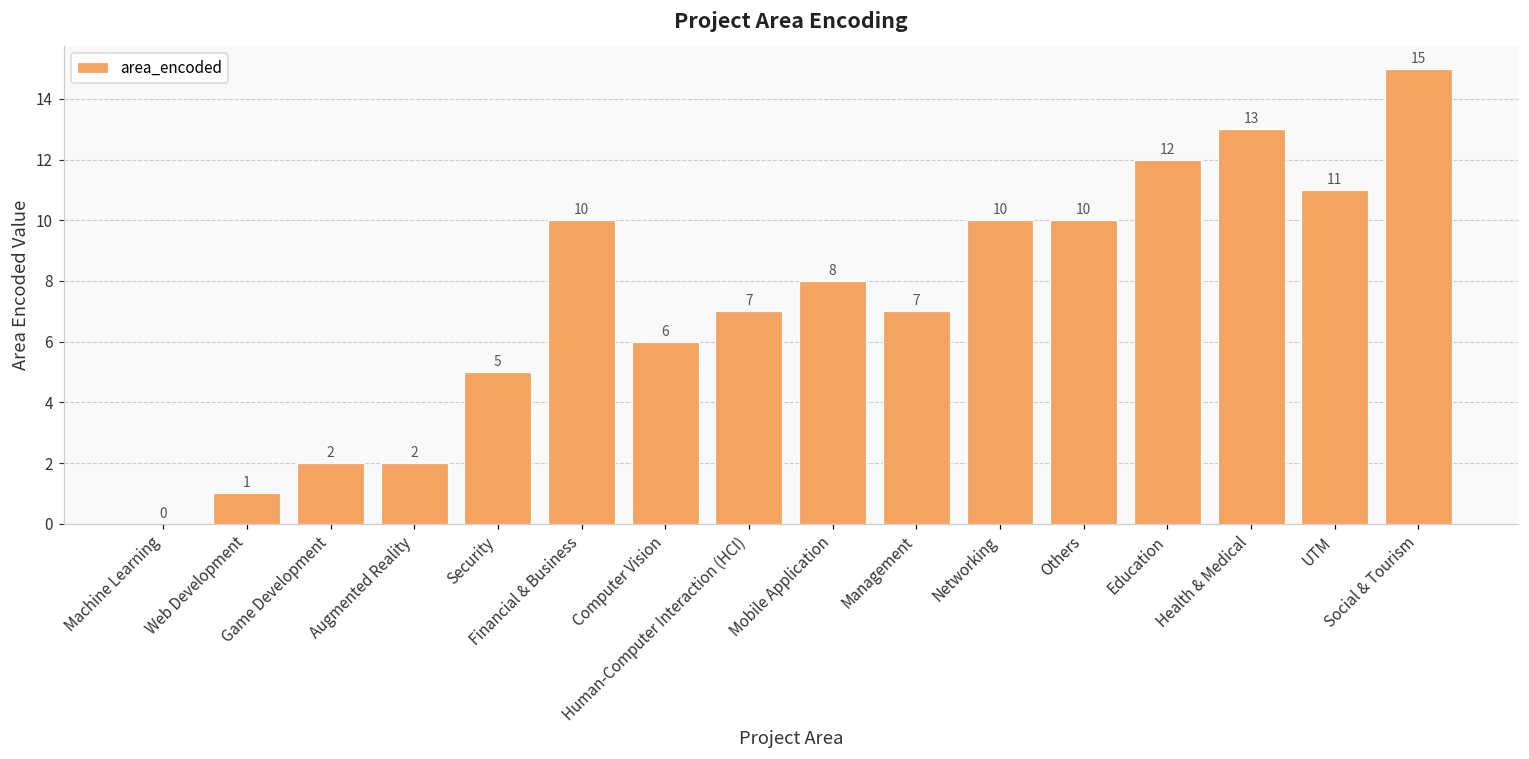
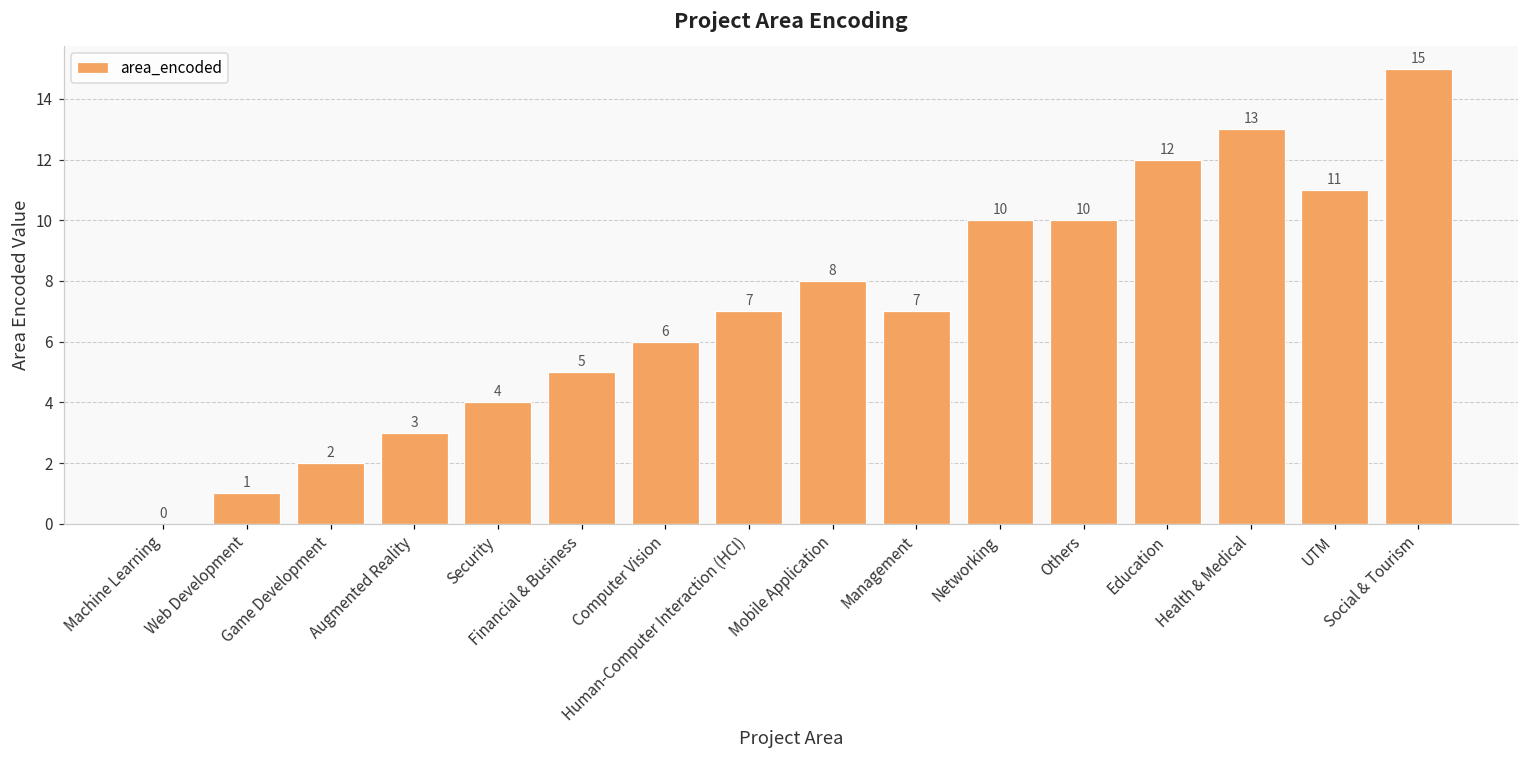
Augmented Reality: 2 -> 3
Security: 5 -> 4
Financial & Business: 10 -> 5
